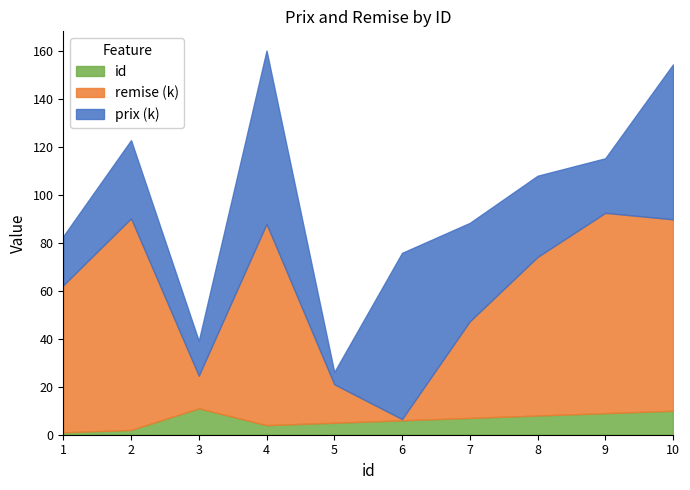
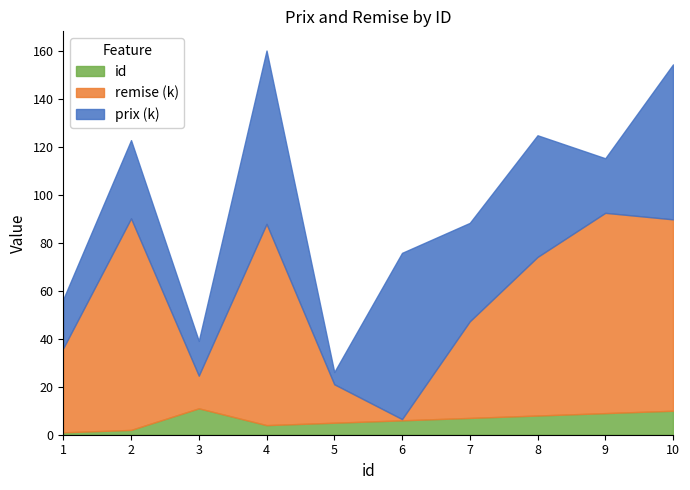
remise (k), 1: 61 -> 35
prix (k), 8: 34 -> 51
